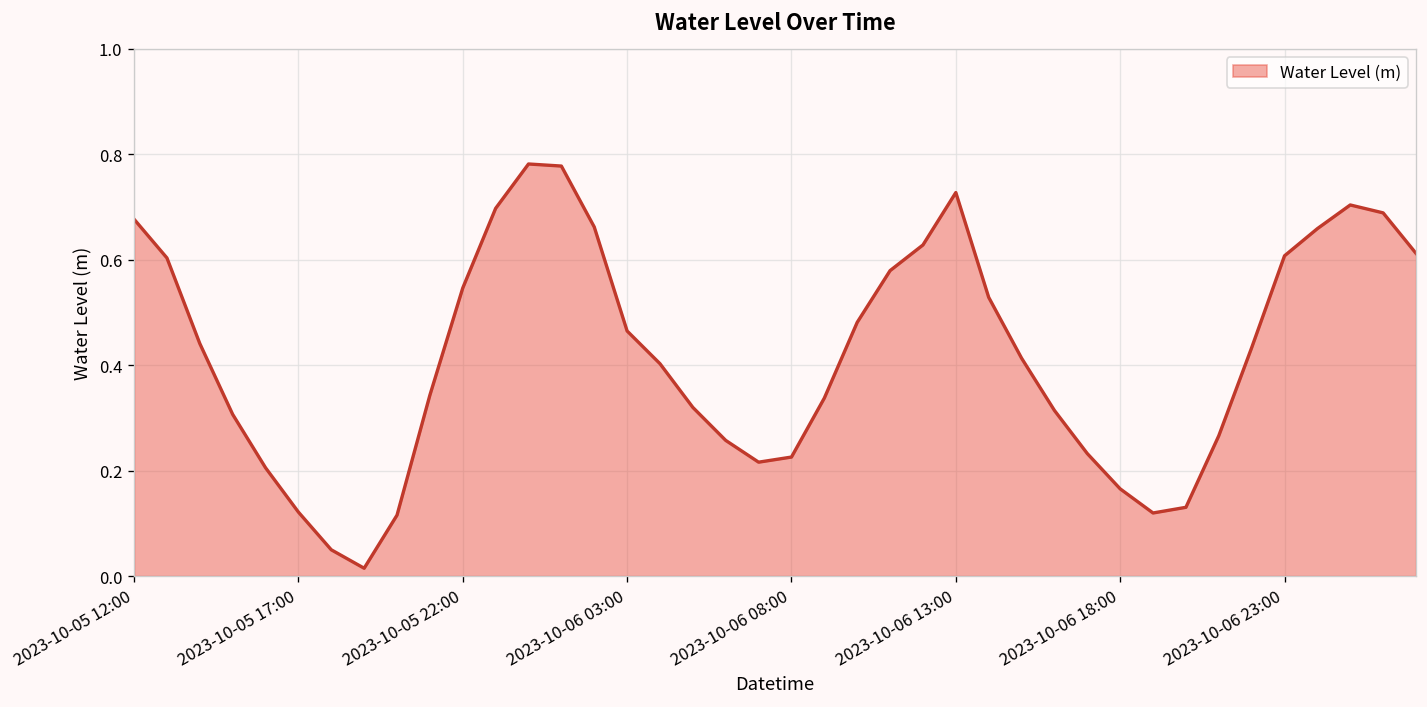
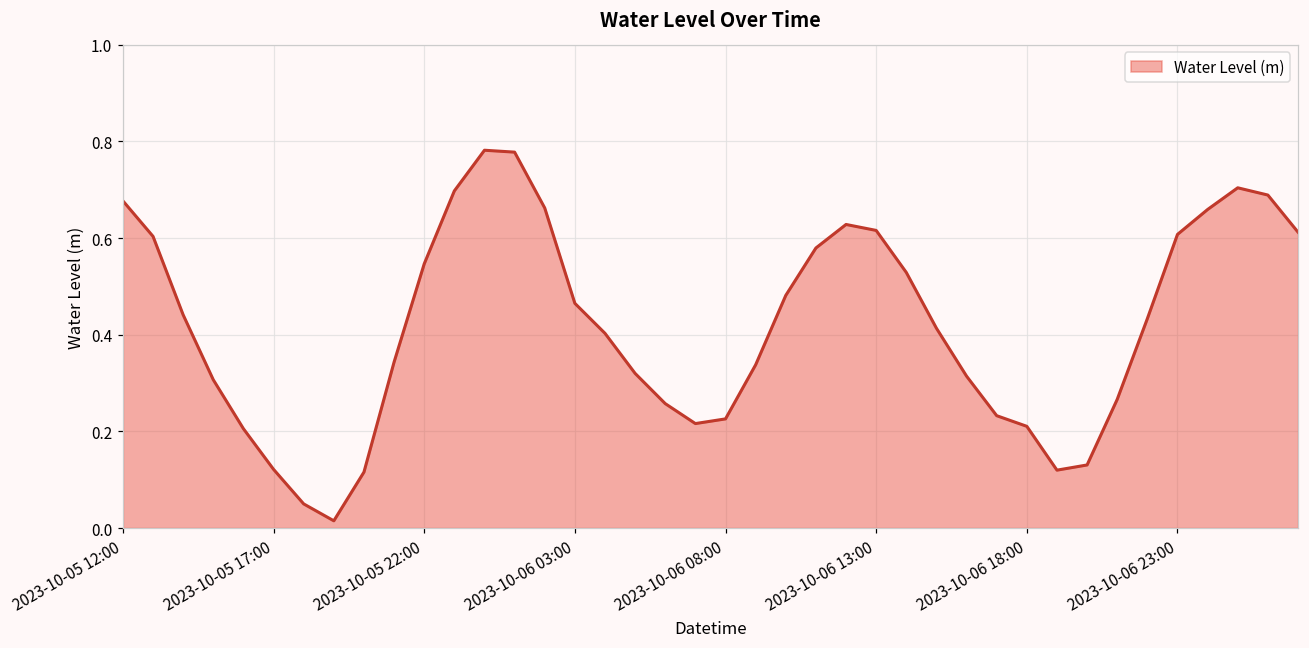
2023-10-06 13:00: 0.73 -> 0.62
2023-10-06 18:00: 0.17 -> 0.21
